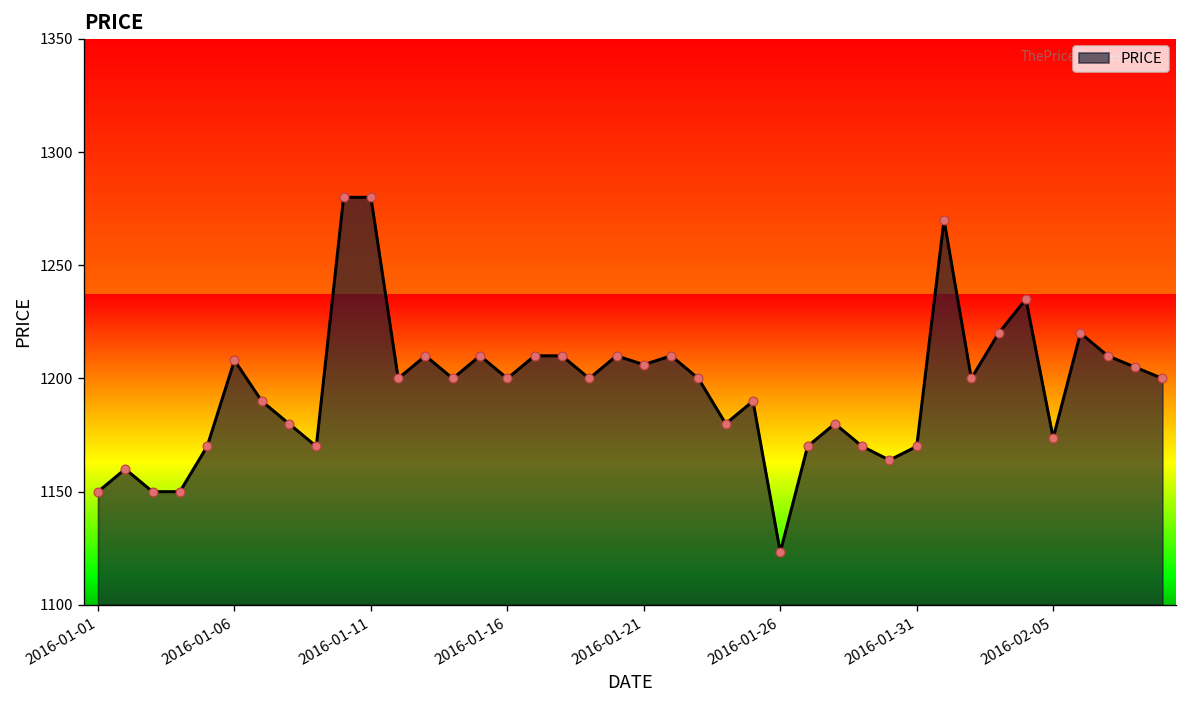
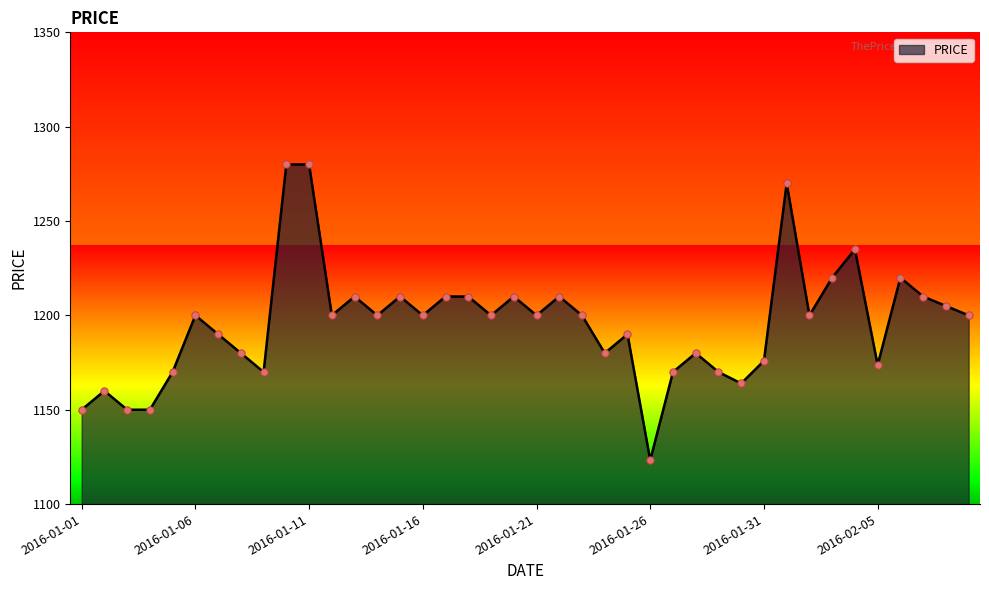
PRICE, 2016-01-06: 1208 -> 1200
PRICE, 2016-01-21: 1206 -> 1200
PRICE, 2016-01-31: 1170 -> 1176
